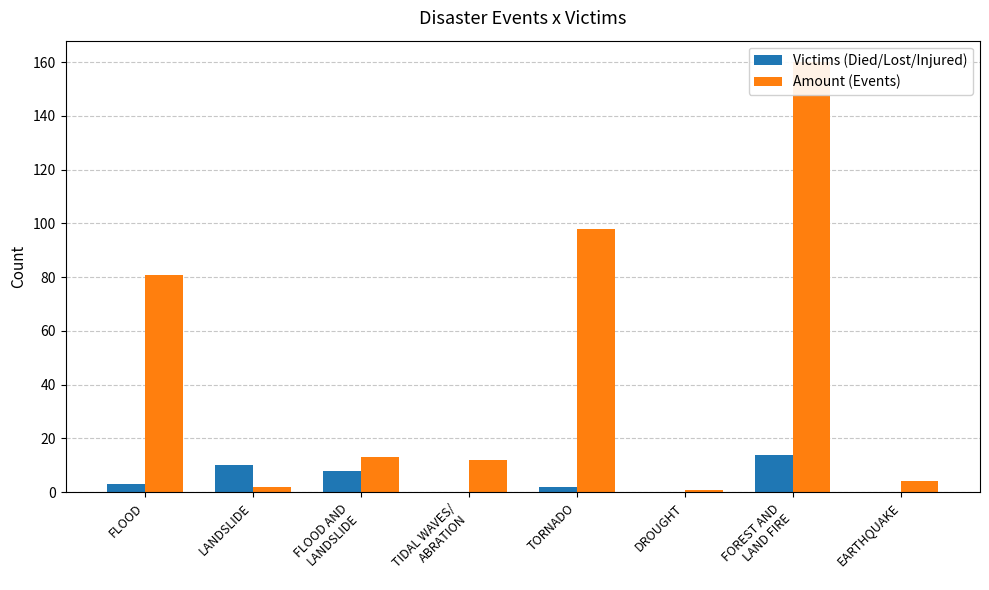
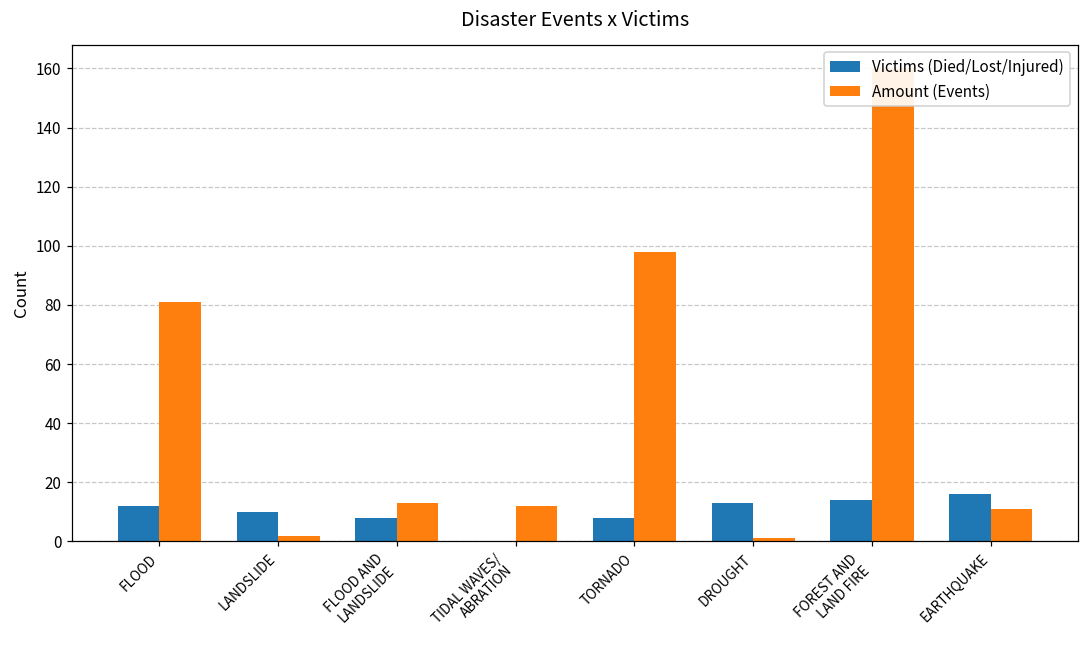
Victims (Died/Lost/Injured), FLOOD: 3 -> 12
Victims (Died/Lost/Injured), TORNADO: 2 -> 8
Victims (Died/Lost/Injured), DROUGHT: 0 -> 13
Victims (Died/Lost/Injured), EARTHQUAKE: 0 -> 16
Amount (Events), EARTHQUAKE: 4 -> 11
